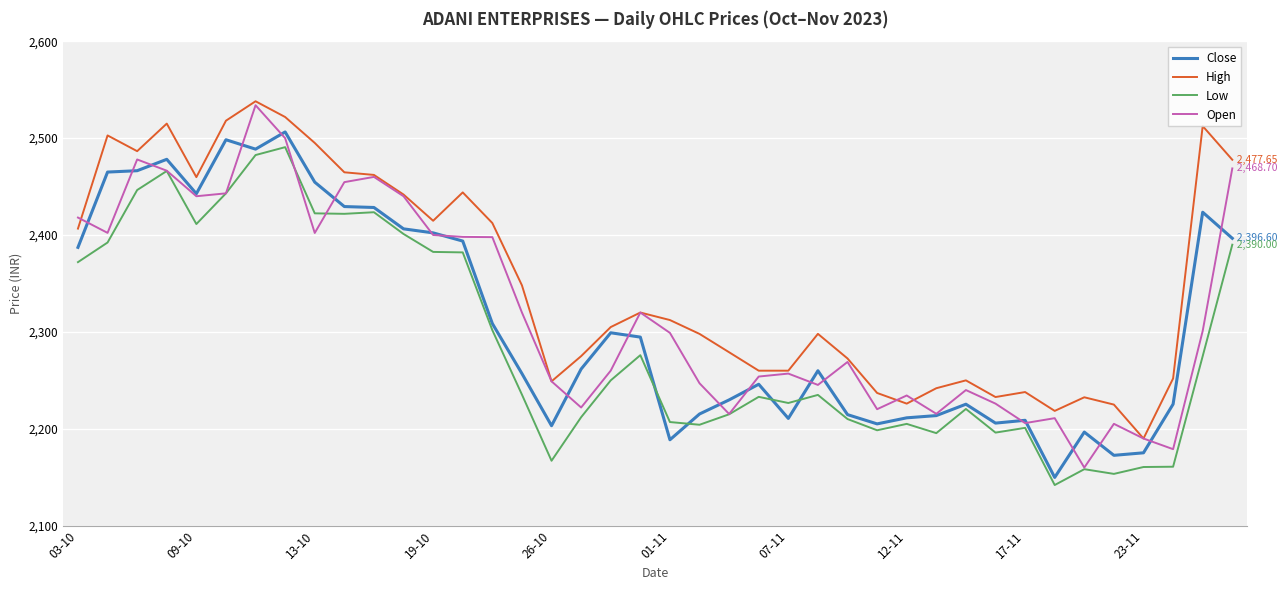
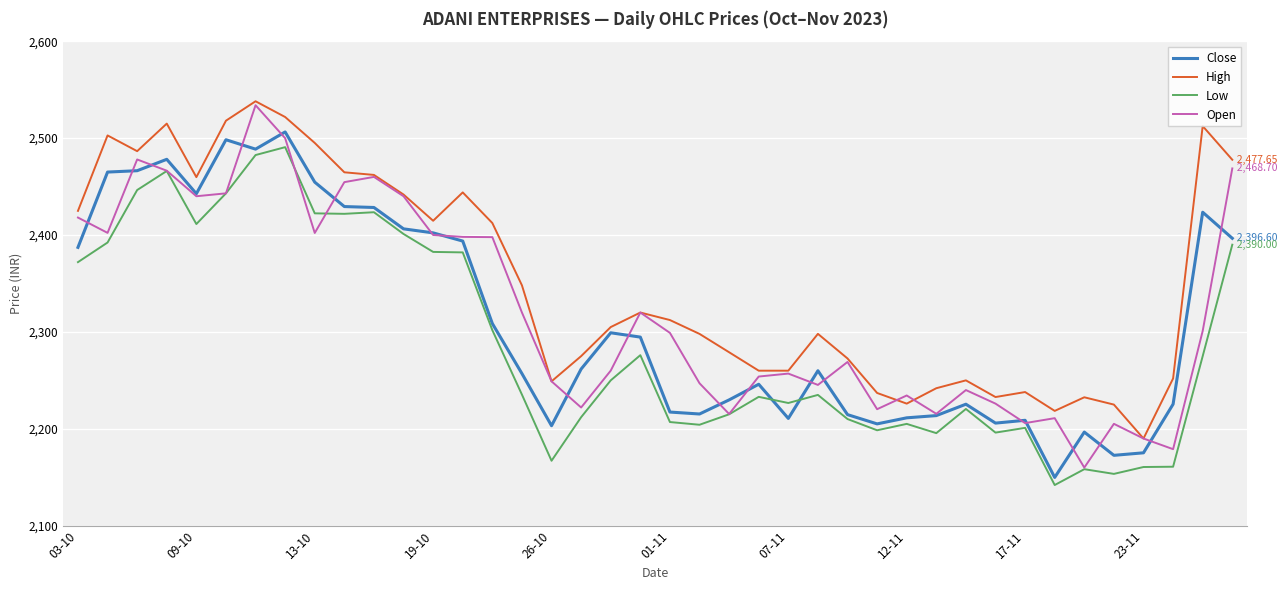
High, 03-10: 2,410 -> 2,420
Close, 01-11: 2,190 -> 2,220
